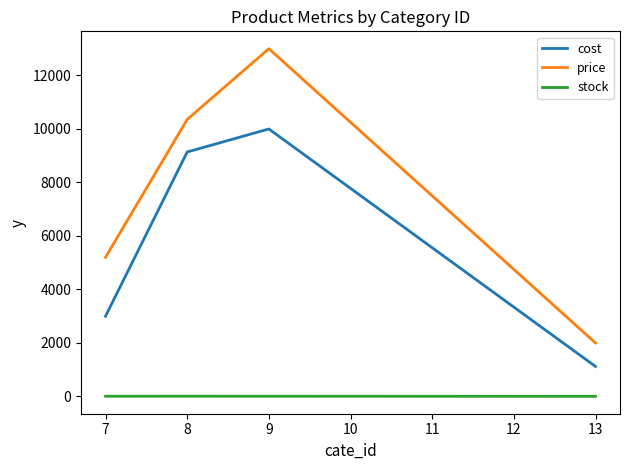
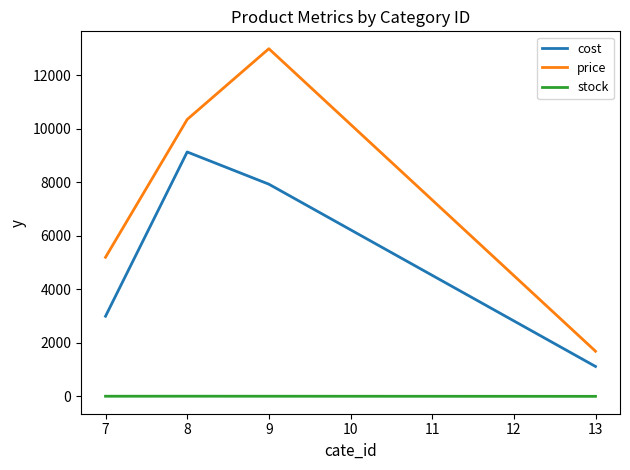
cost, 9: 10000 -> 7900
price, 13: 2000 -> 1700
